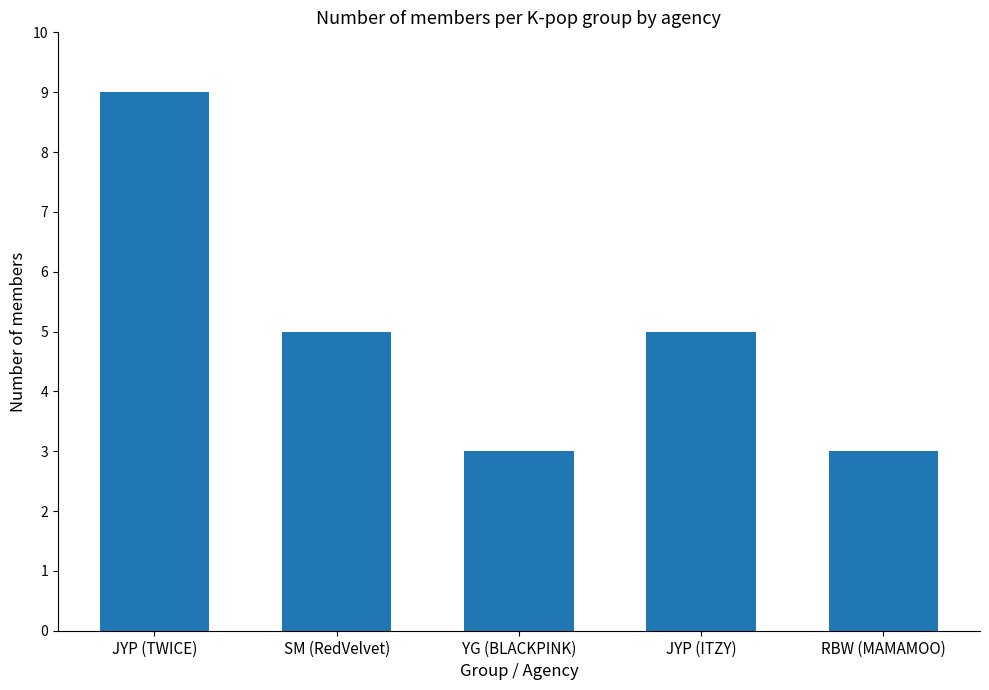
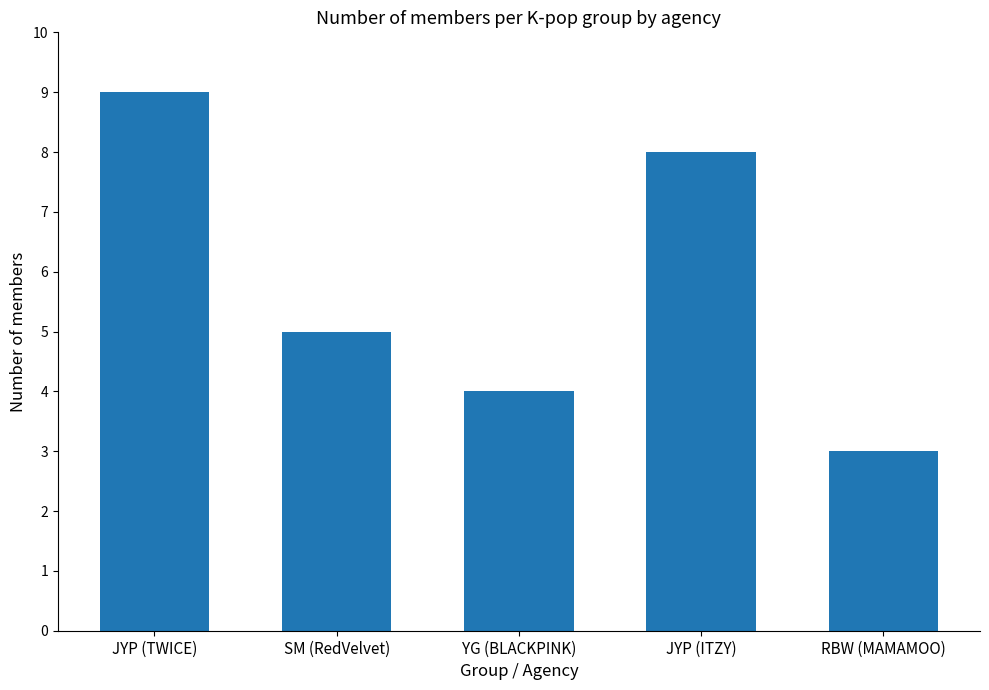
YG (BLACKPINK): 3 -> 4
JYP (ITZY): 5 -> 8
